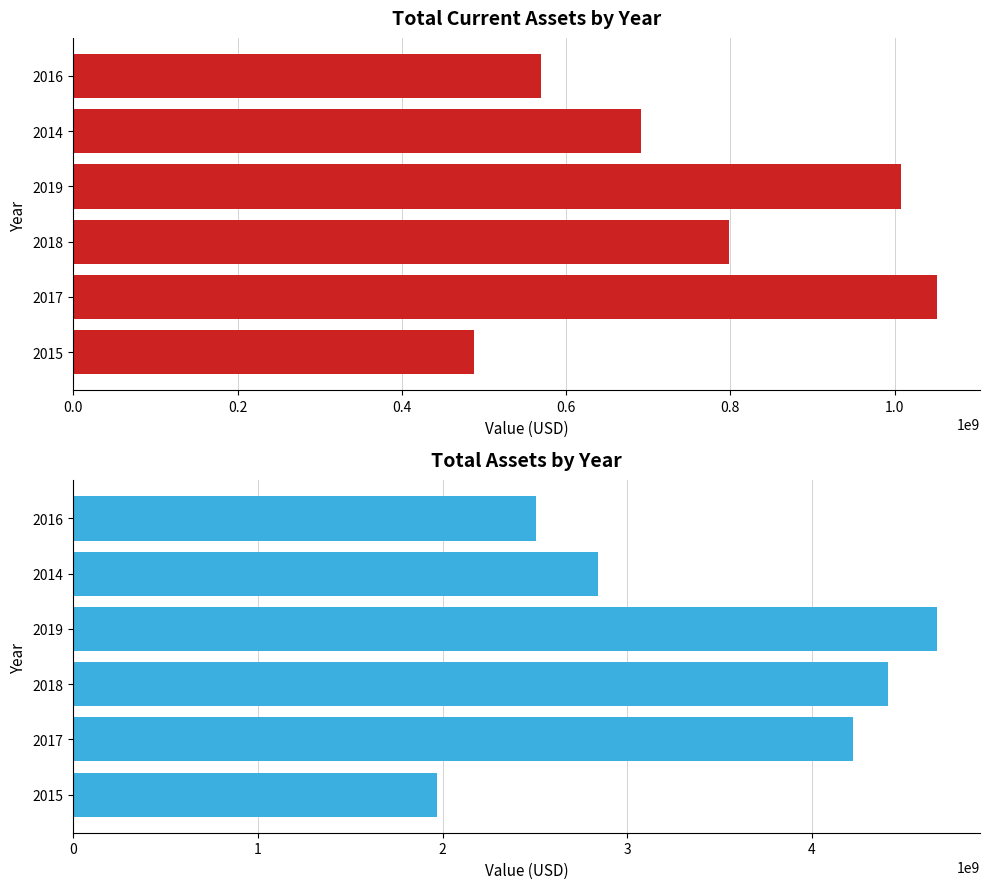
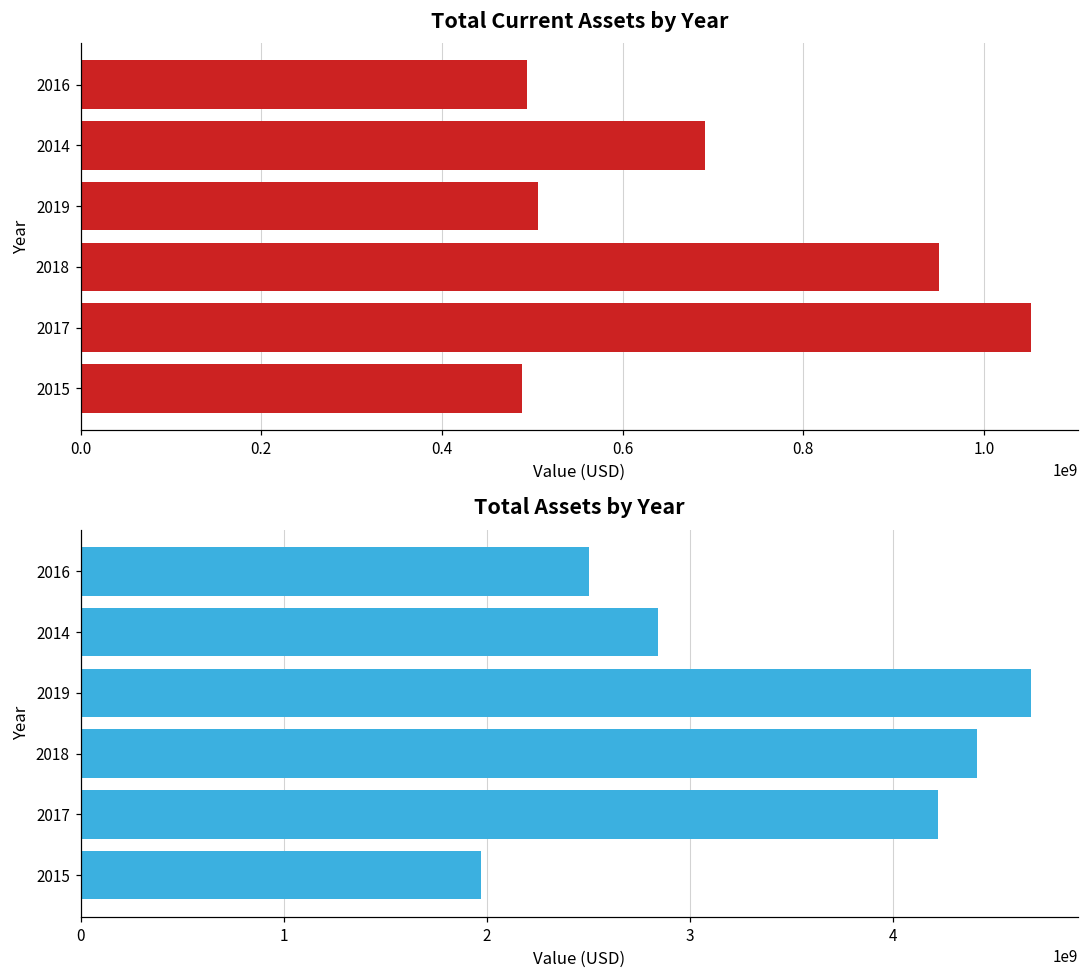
Total Current Assets by Year, 2016: 570000000 -> 490000000
Total Current Assets by Year, 2019: 1010000000 -> 510000000
Total Current Assets by Year, 2018: 800000000 -> 950000000
